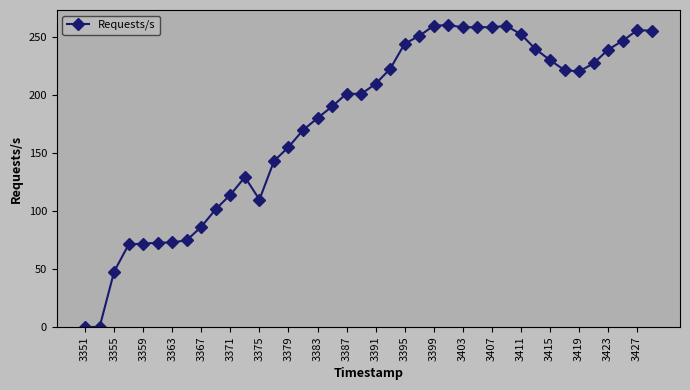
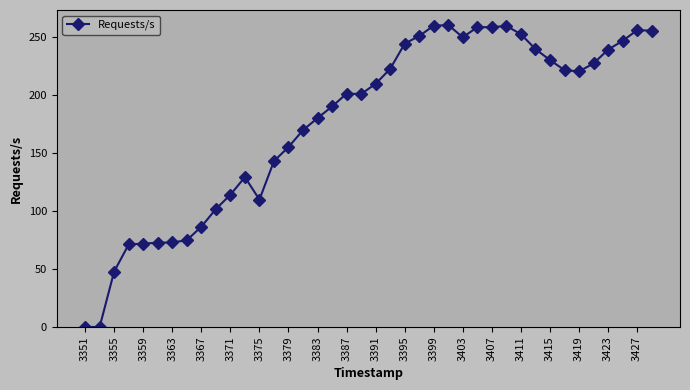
3403: 259 -> 250
